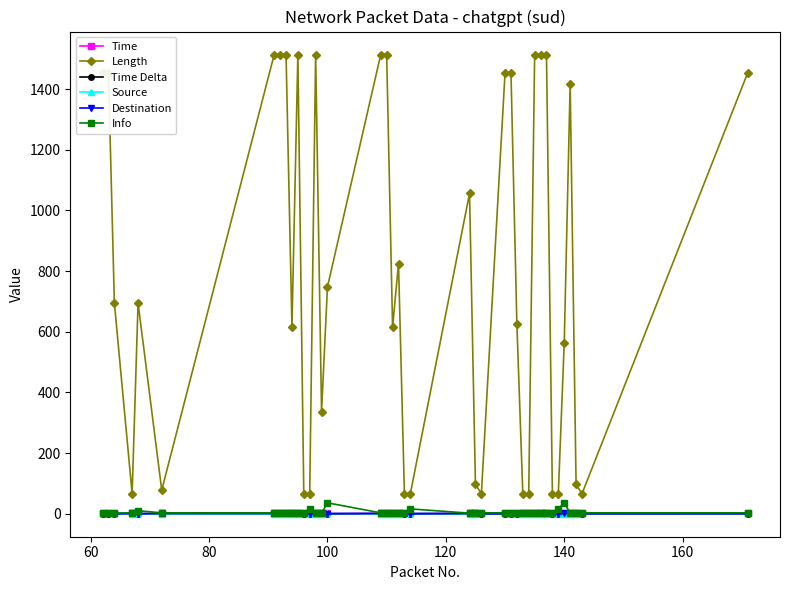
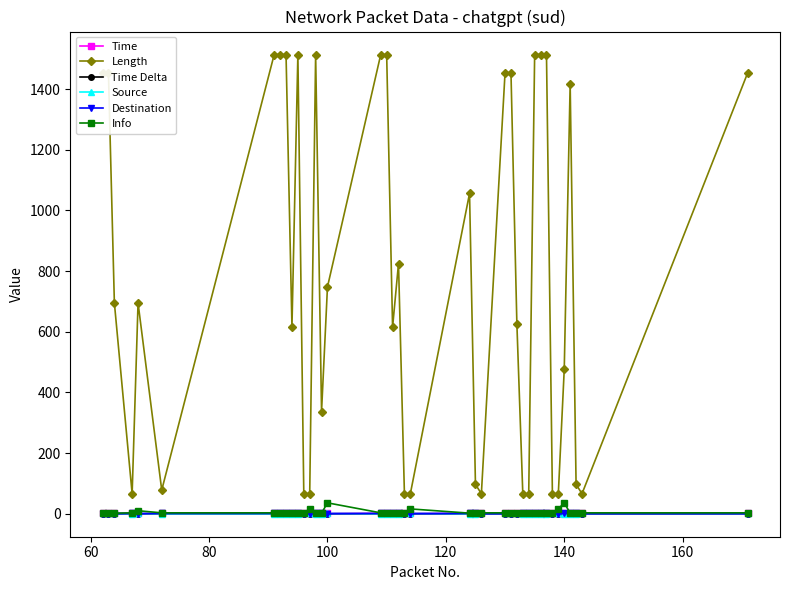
Length, 140: 560 -> 480
